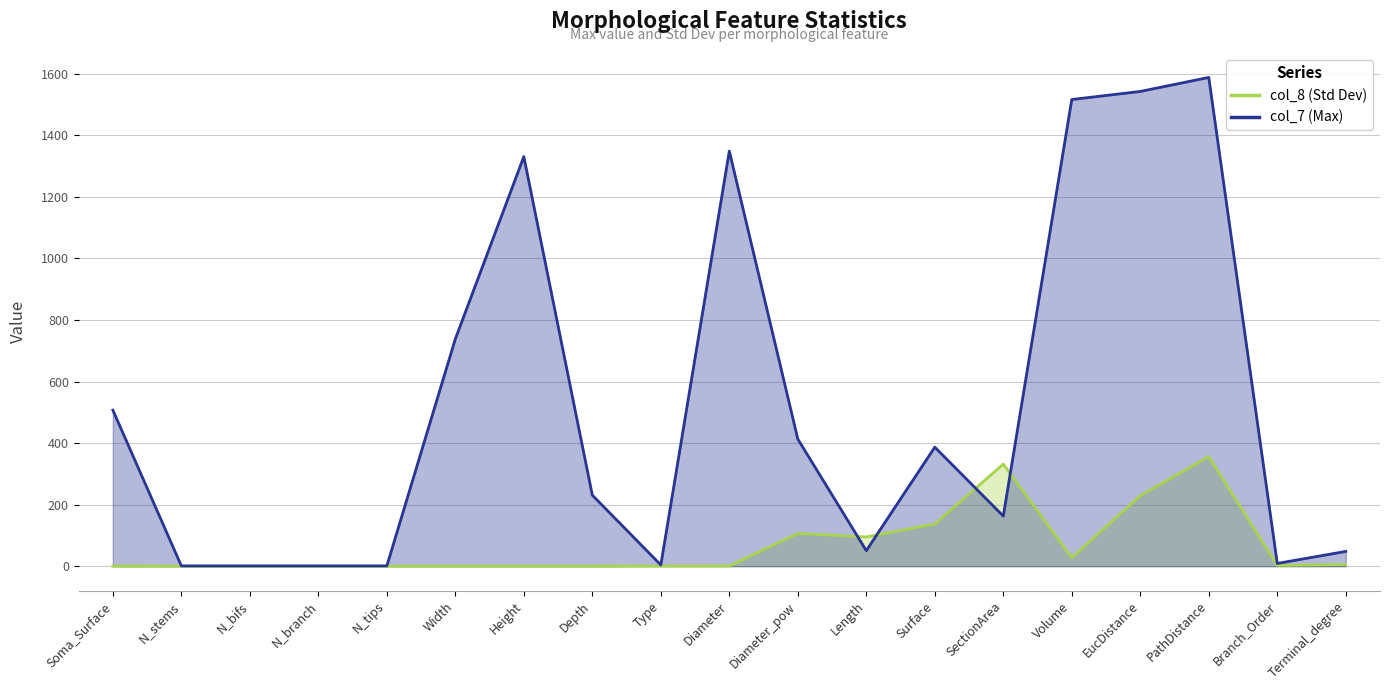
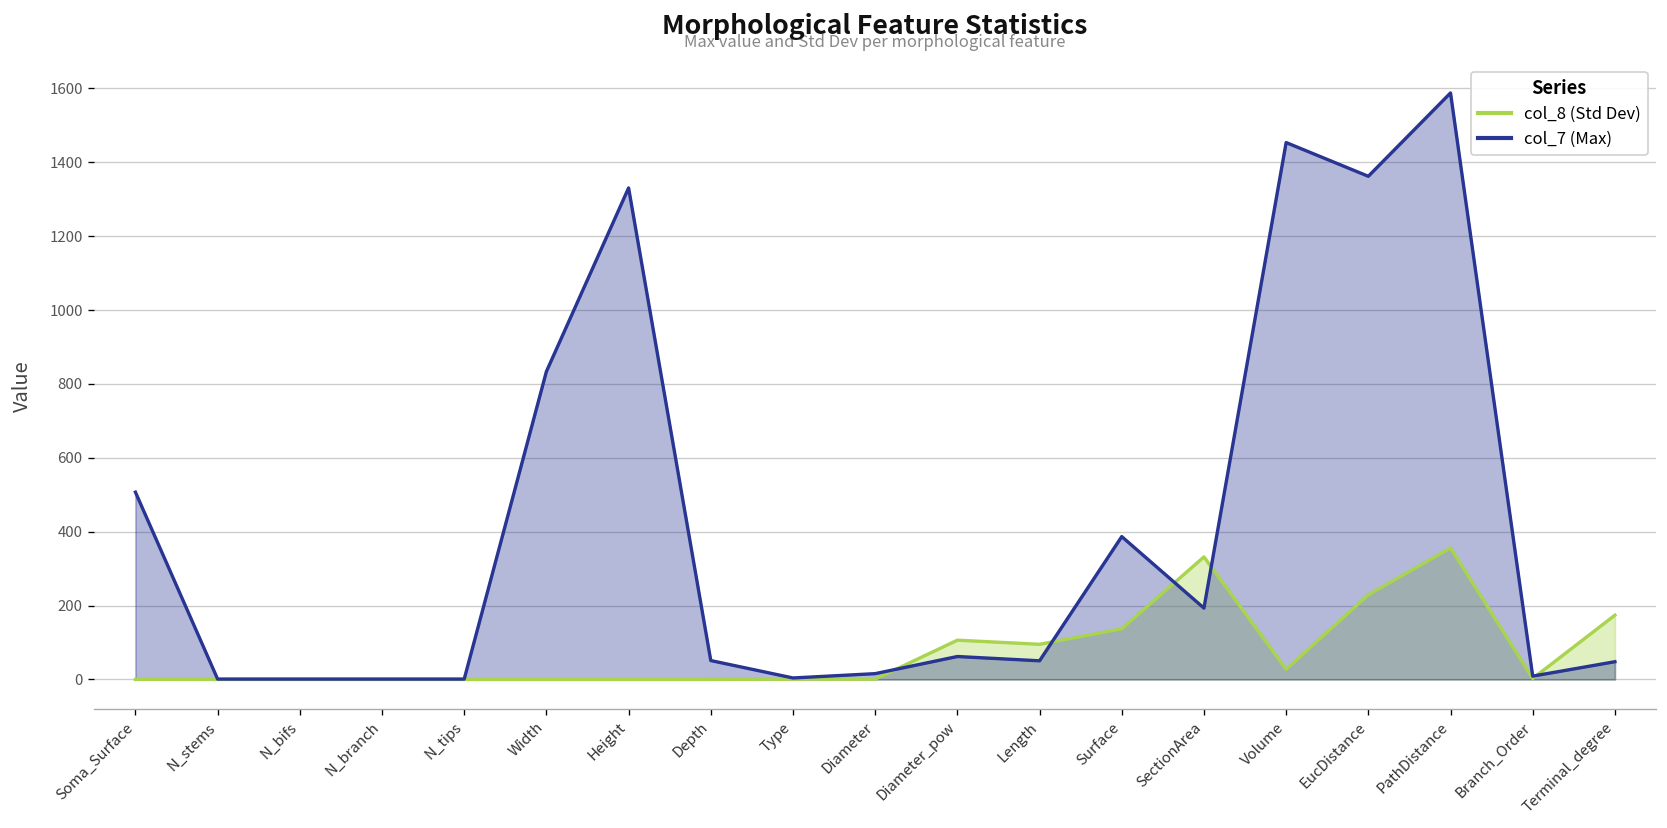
col_7 (Max), Width: 740 -> 830
col_7 (Max), Depth: 230 -> 50
col_7 (Max), Diameter: 1350 -> 20
col_7 (Max), Diameter_pow: 410 -> 60
col_7 (Max), SectionArea: 160 -> 190
col_7 (Max), Volume: 1520 -> 1450
col_7 (Max), EucDistance: 1540 -> 1360
col_8 (Std Dev), Terminal_degree: 10 -> 170
